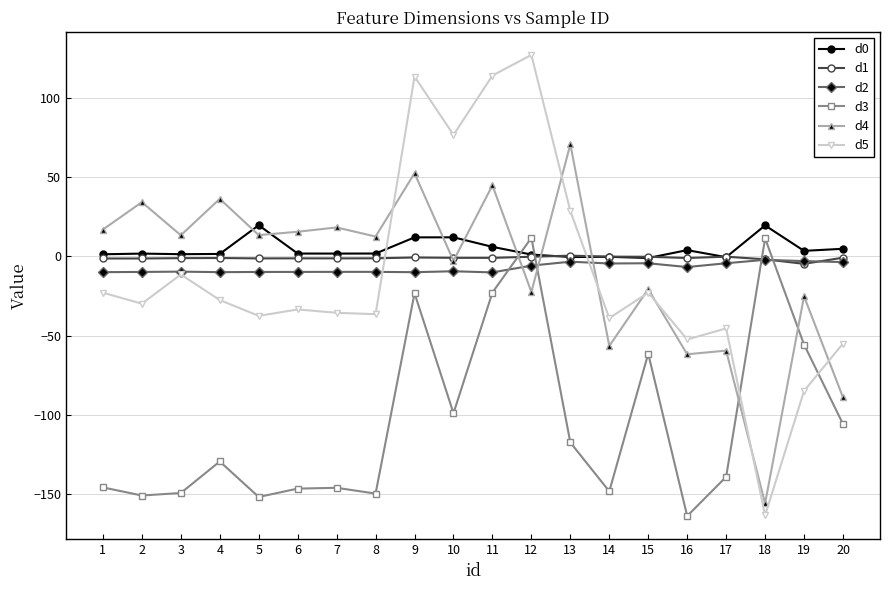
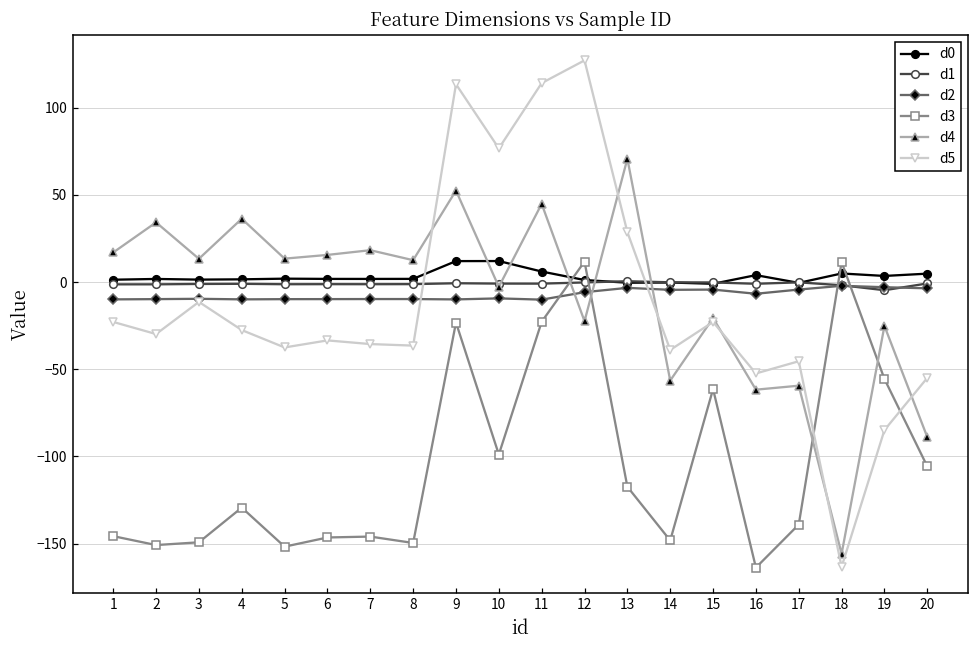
d0, 5: 20 -> 2
d0, 18: 20 -> 5
